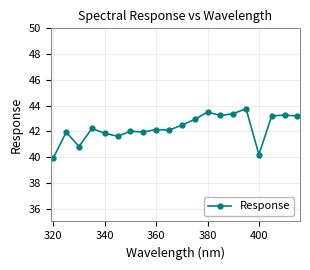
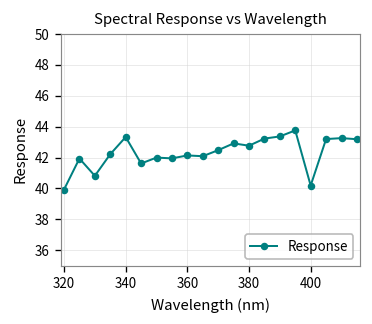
340: 41.9 -> 43.3
380: 43.5 -> 42.8
